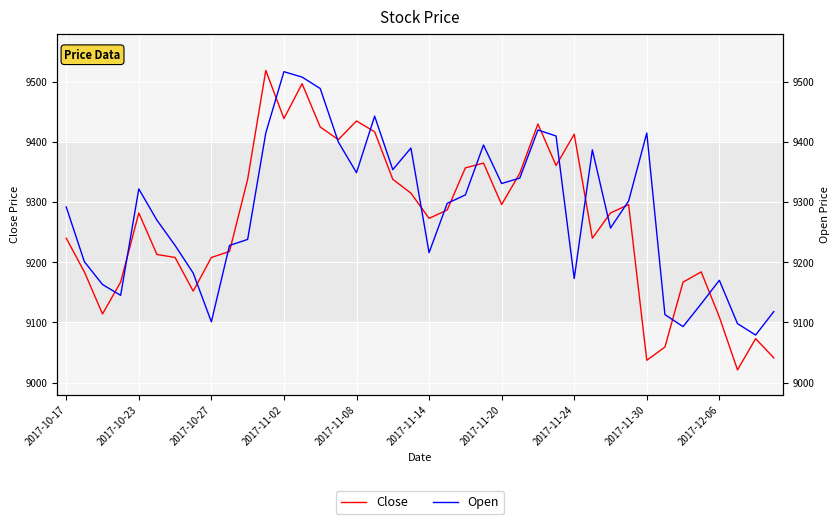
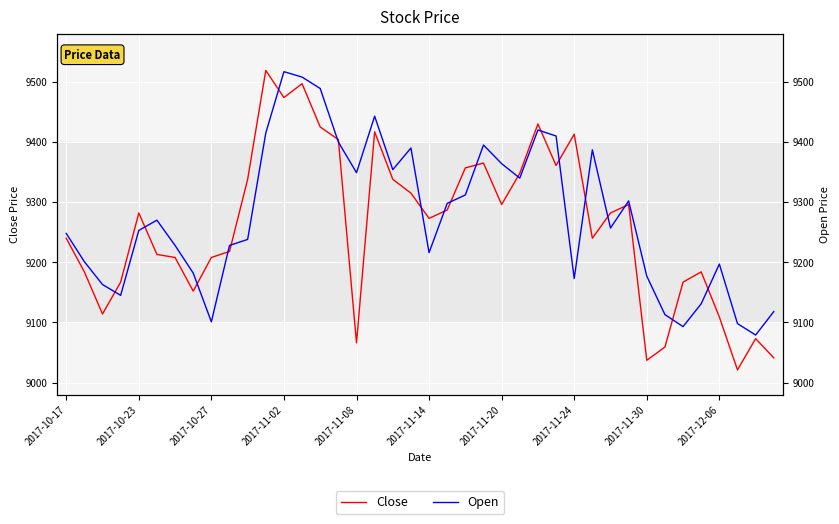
Close, 2017-11-02: 9440 -> 9470
Close, 2017-11-08: 9440 -> 9070
Open, 2017-10-17: 9290 -> 9250
Open, 2017-10-23: 9320 -> 9250
Open, 2017-11-20: 9330 -> 9360
Open, 2017-11-30: 9420 -> 9180
Open, 2017-12-06: 9170 -> 9200
